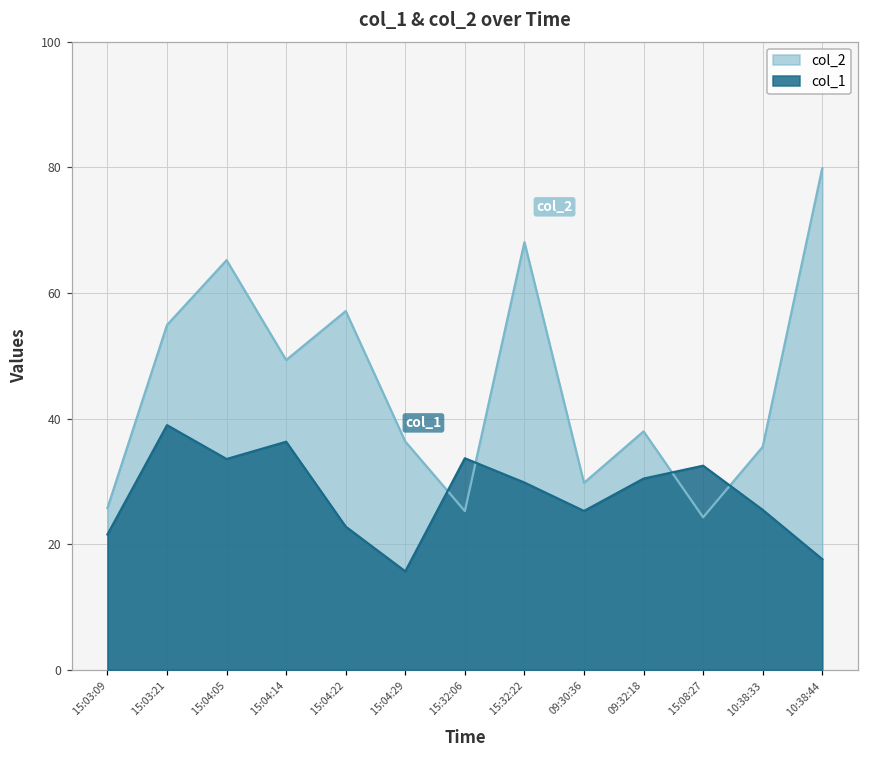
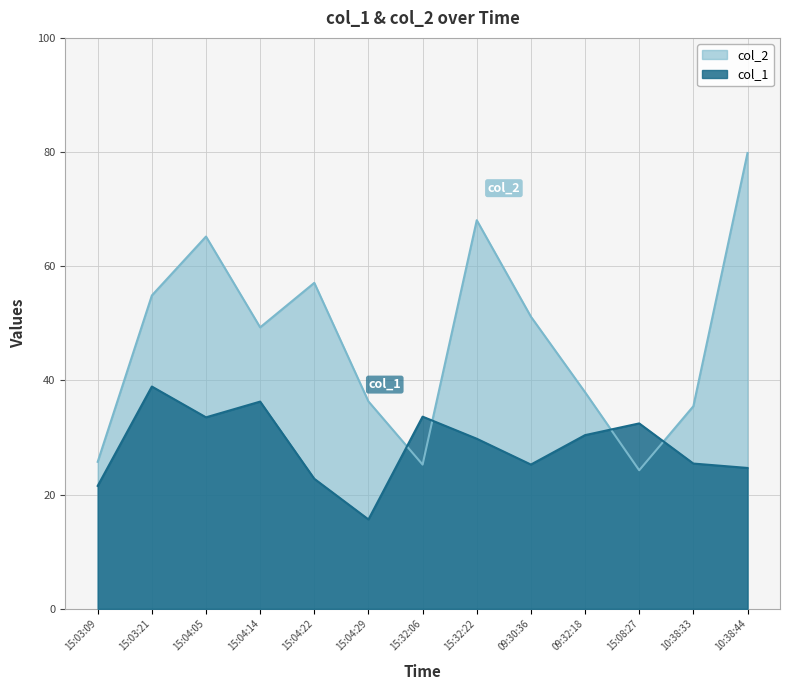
col_2, 09:30:36: 30 -> 51
col_1, 10:38:44: 18 -> 25
